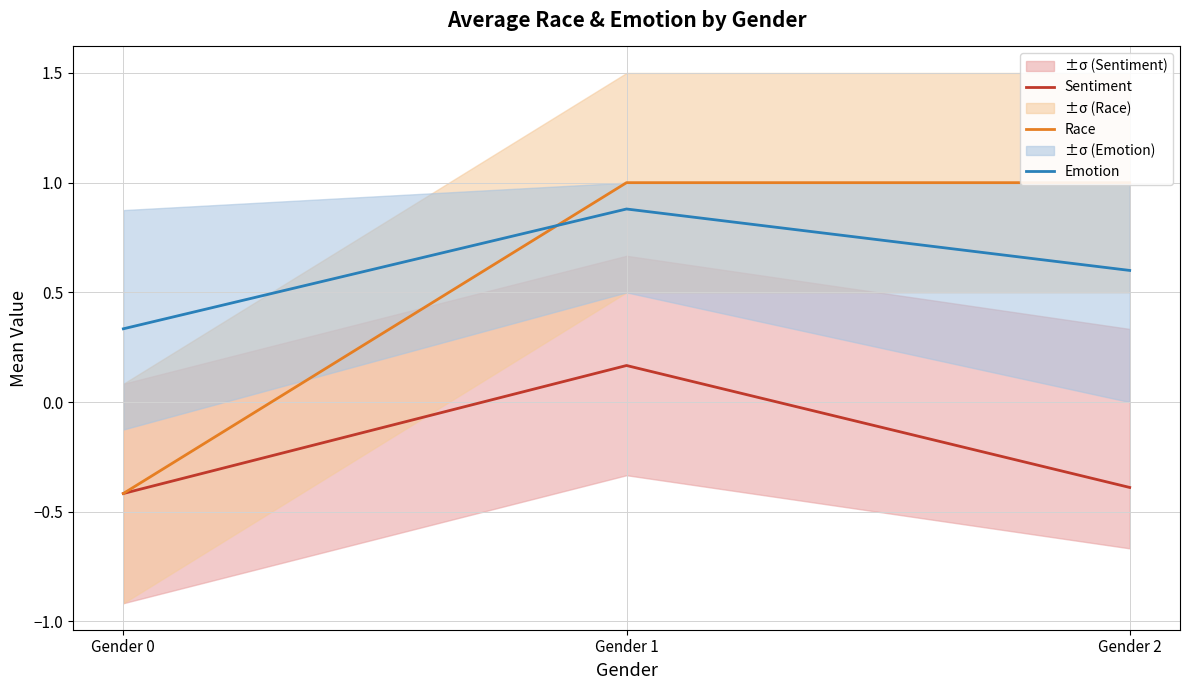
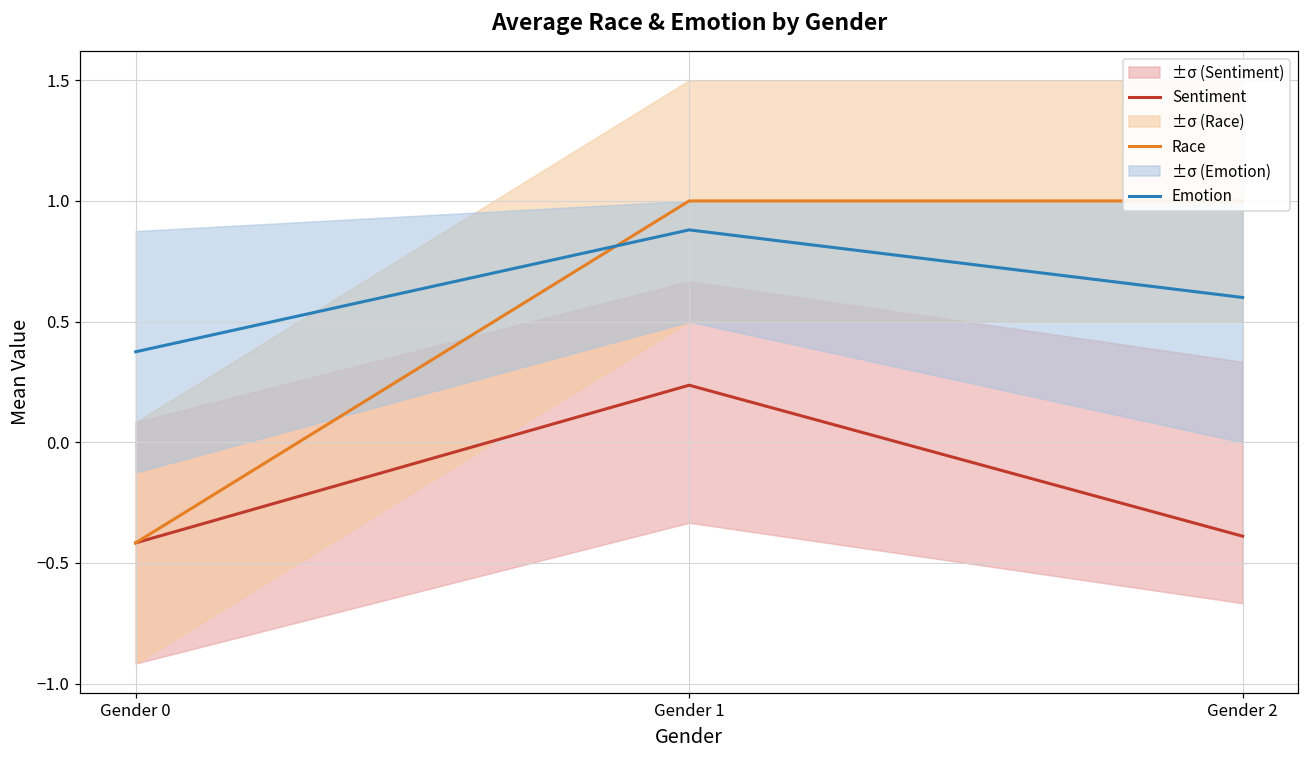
Emotion, Gender 0: 0.33 -> 0.38
Sentiment, Gender 1: 0.17 -> 0.24
